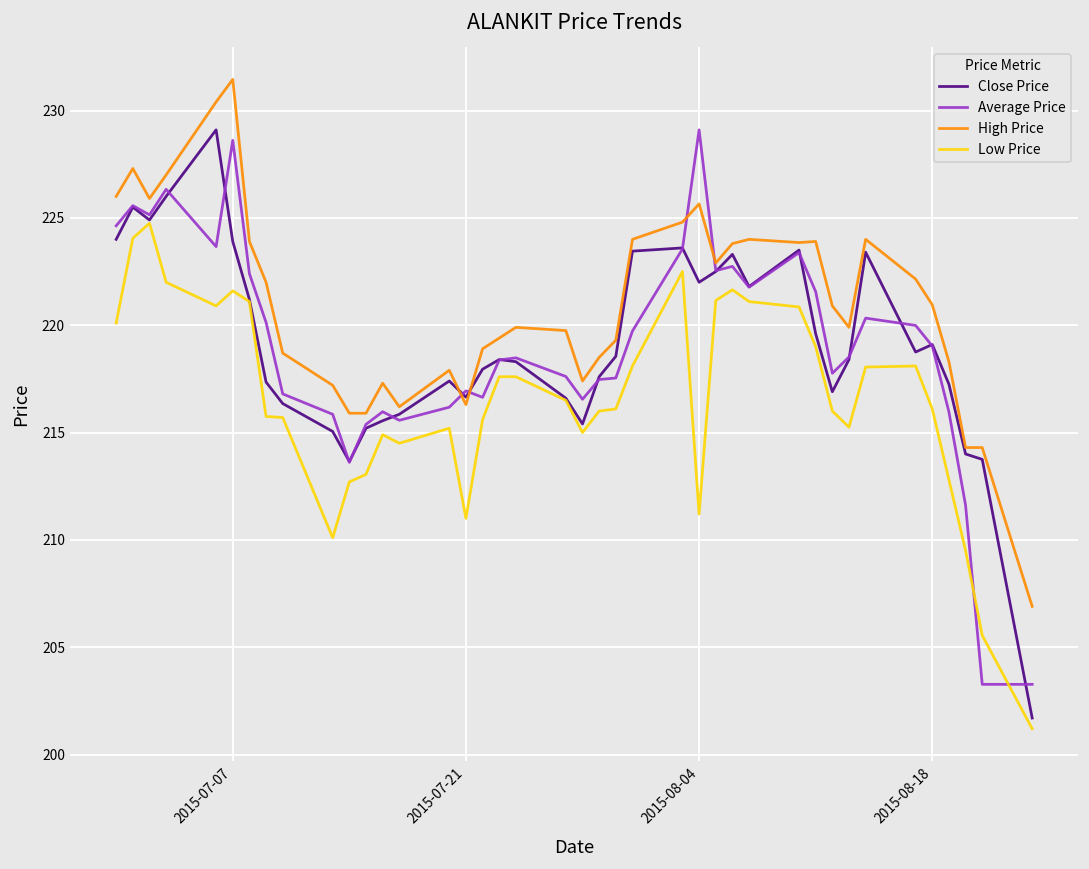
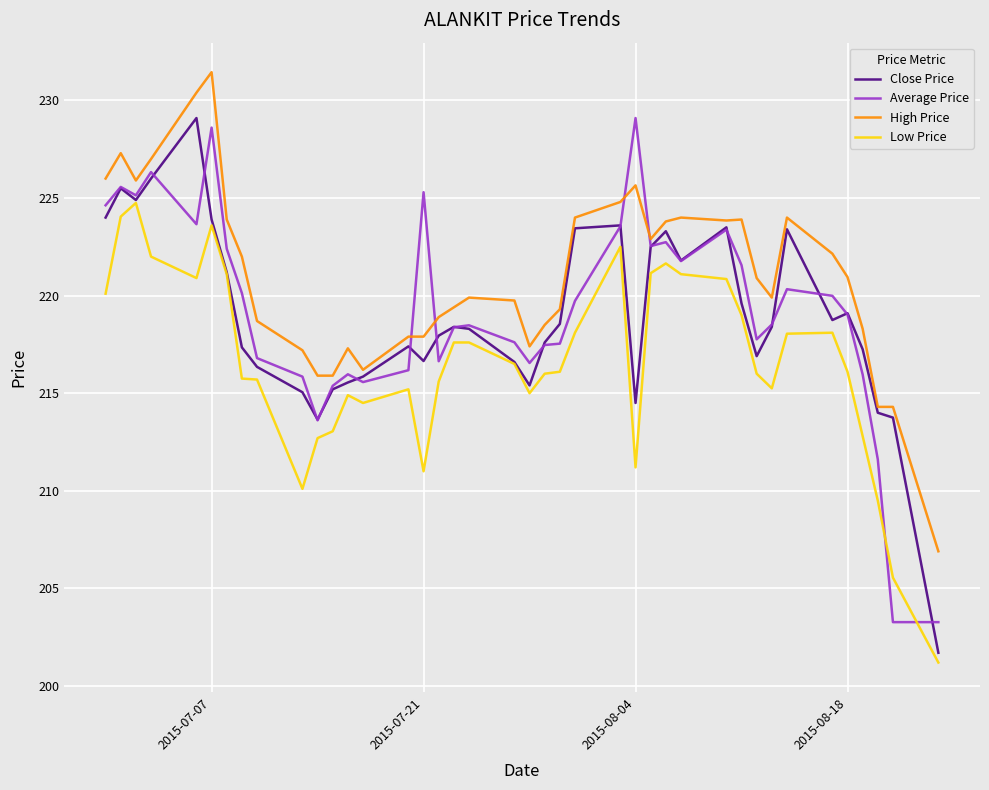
Low Price, 2015-07-07: 221.6 -> 223.6
Average Price, 2015-07-21: 216.9 -> 225.3
High Price, 2015-07-21: 216.3 -> 217.9
Close Price, 2015-08-04: 222.0 -> 214.5
